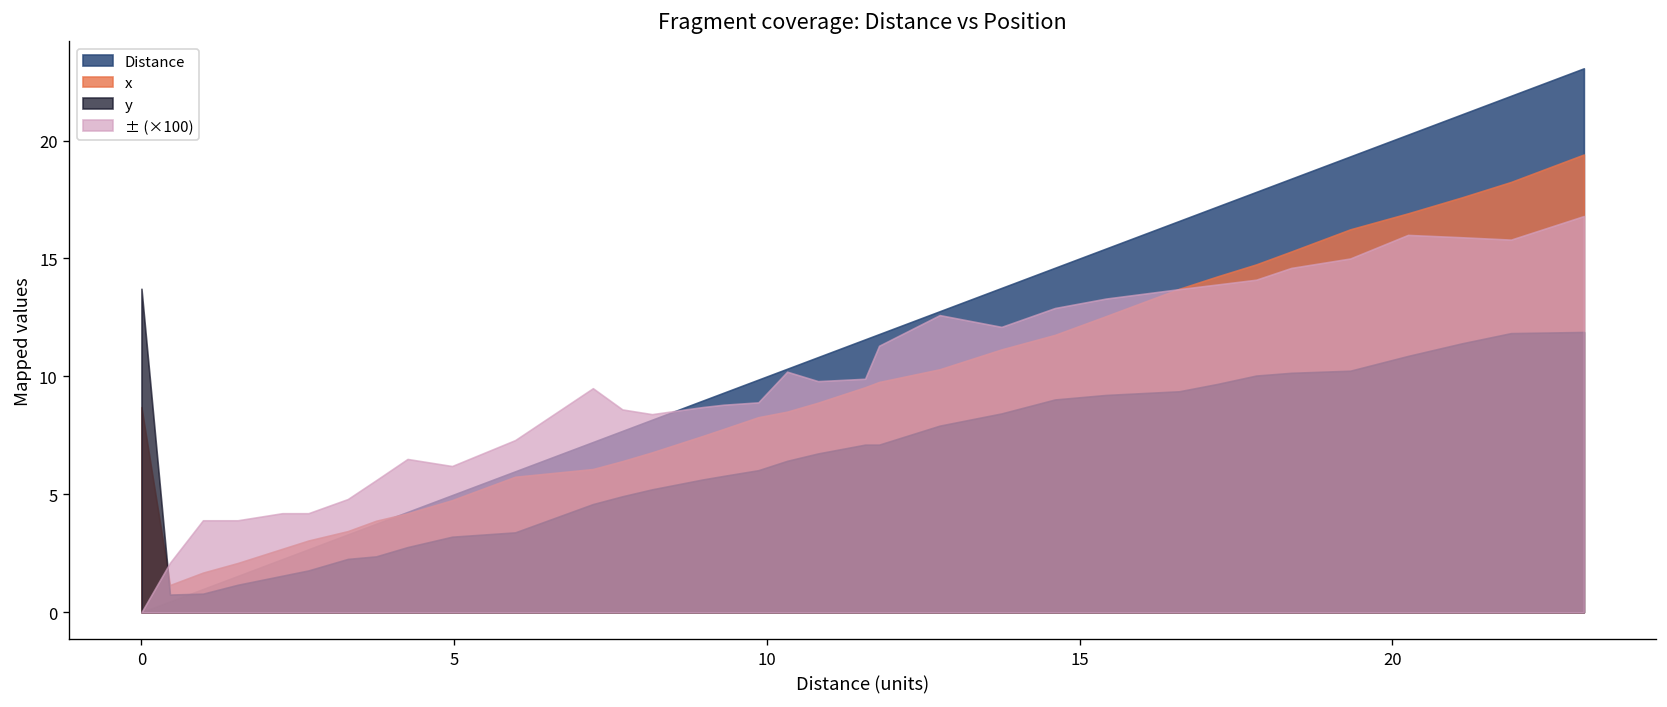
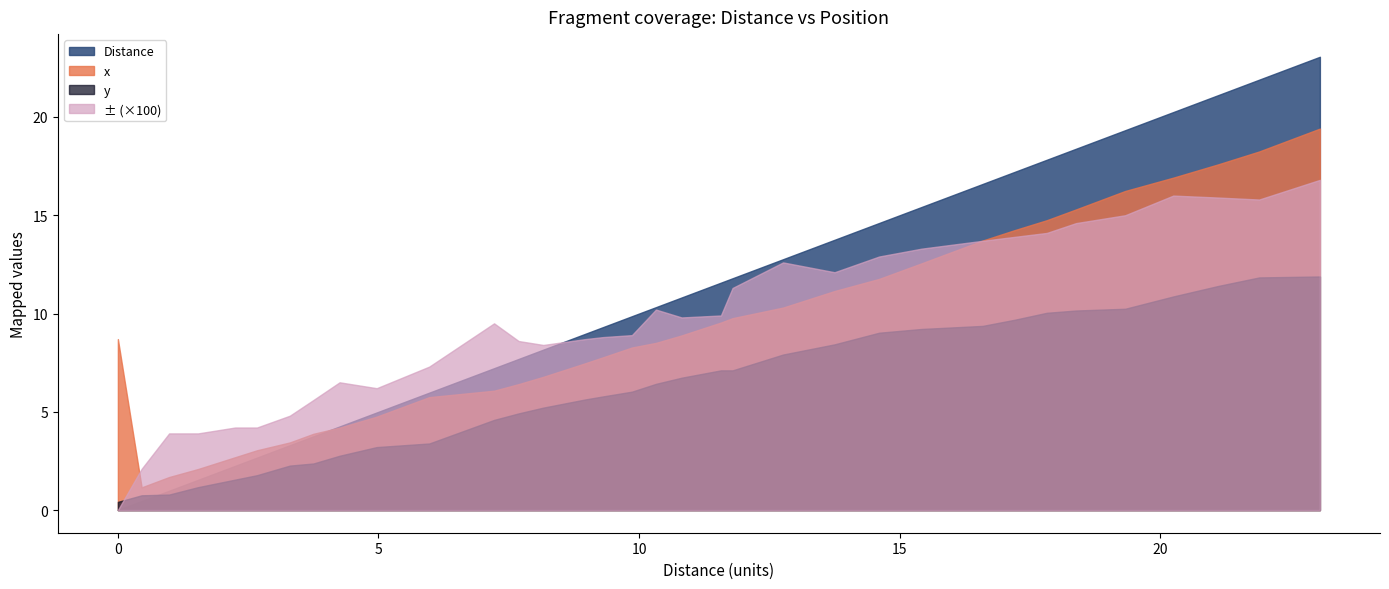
y, 0: 13.7 -> 0.4
